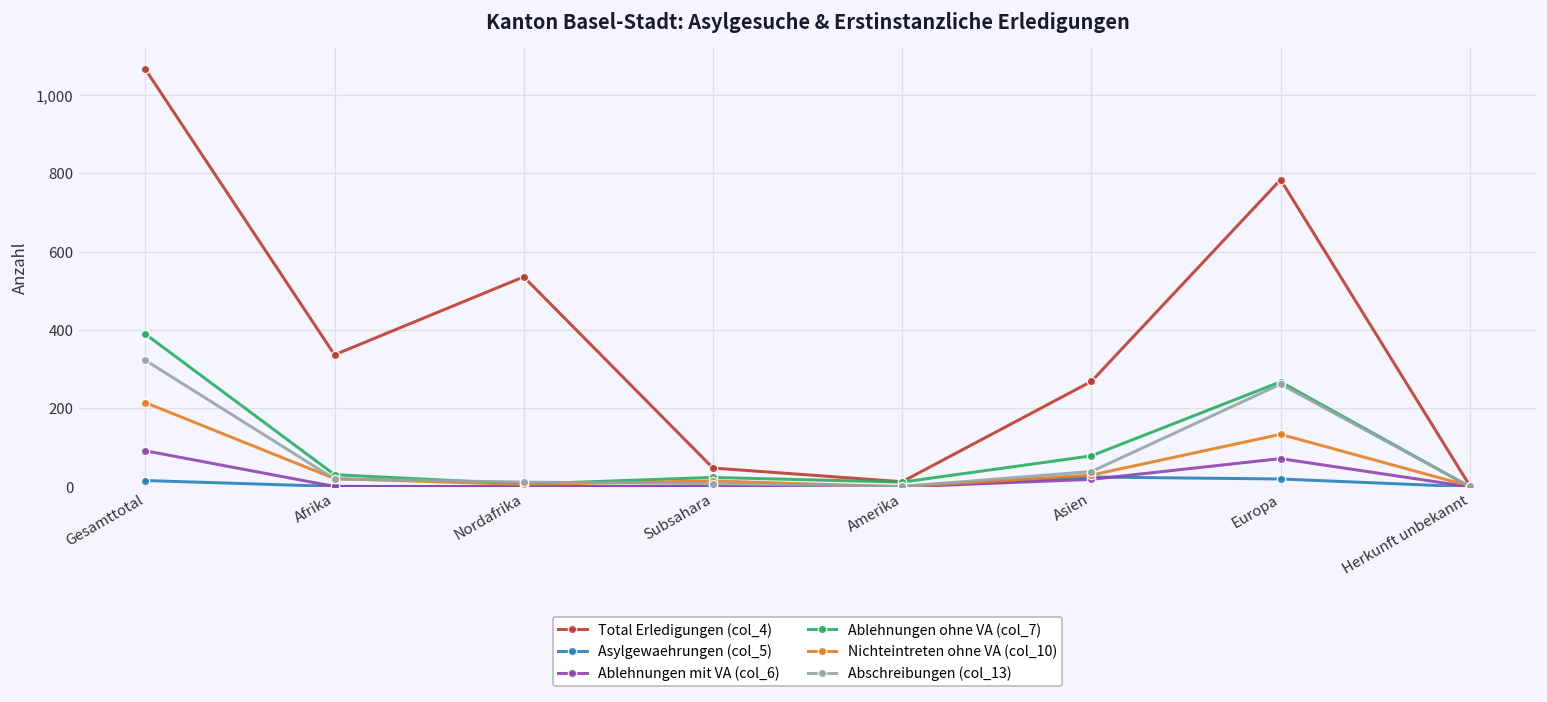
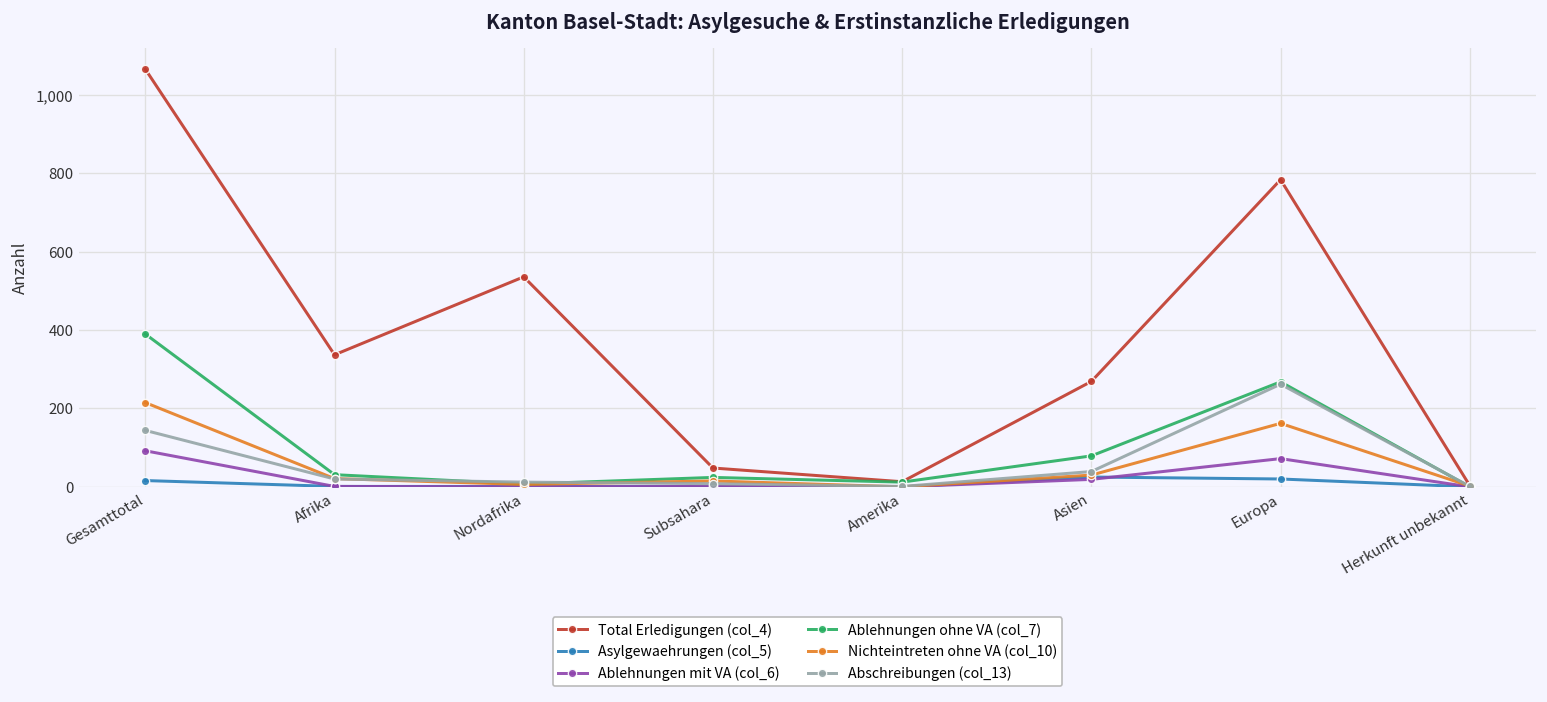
Abschreibungen (col_13), Gesamttotal: 320 -> 140
Nichteintreten ohne VA (col_10), Europa: 130 -> 160
